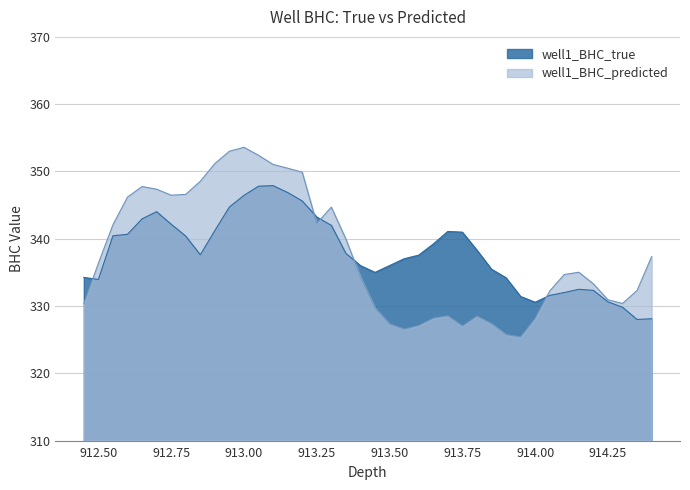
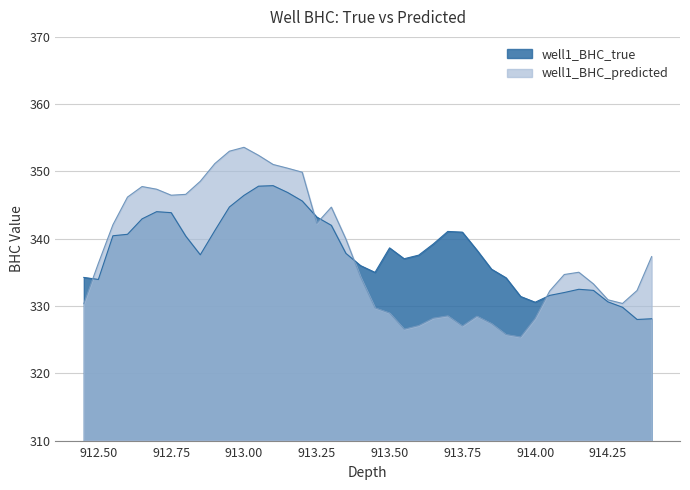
well1_BHC_true, 912.75: 342 -> 344
well1_BHC_true, 913.50: 336 -> 339
well1_BHC_predicted, 913.50: 327 -> 329
